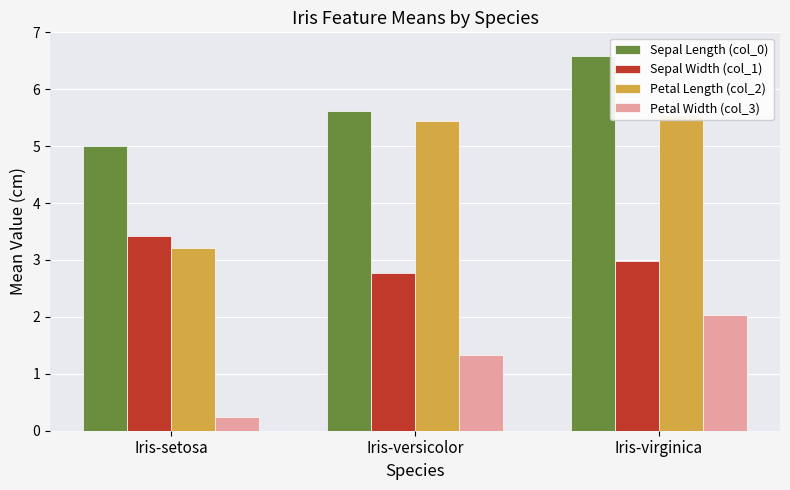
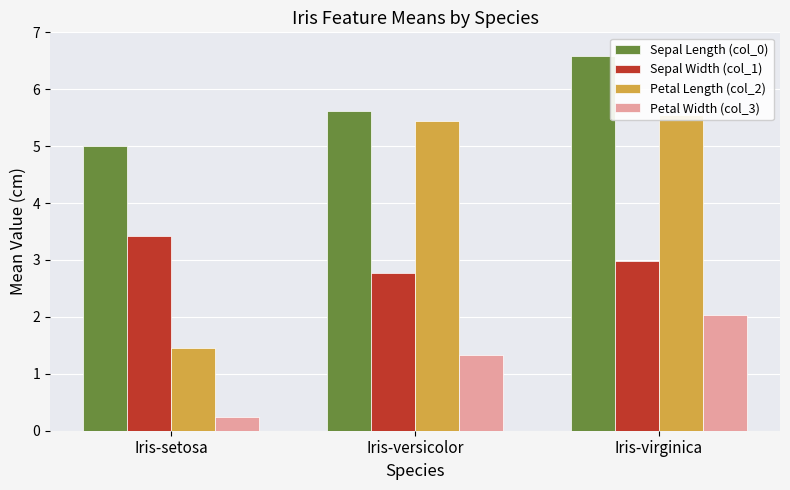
Petal Length (col_2), Iris-setosa: 3.2 -> 1.5
